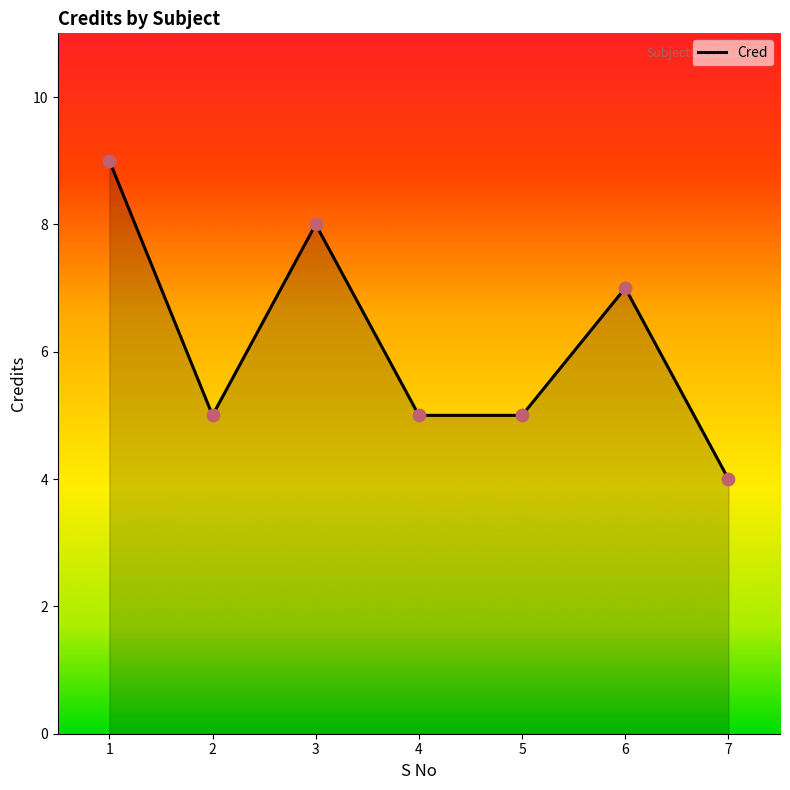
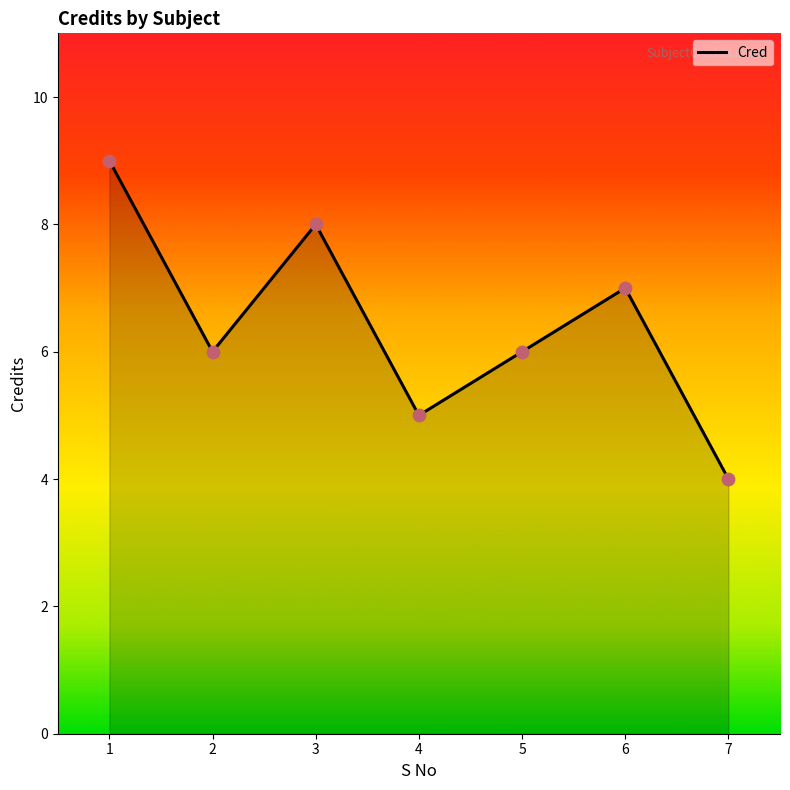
2: 5 -> 6
5: 5 -> 6
